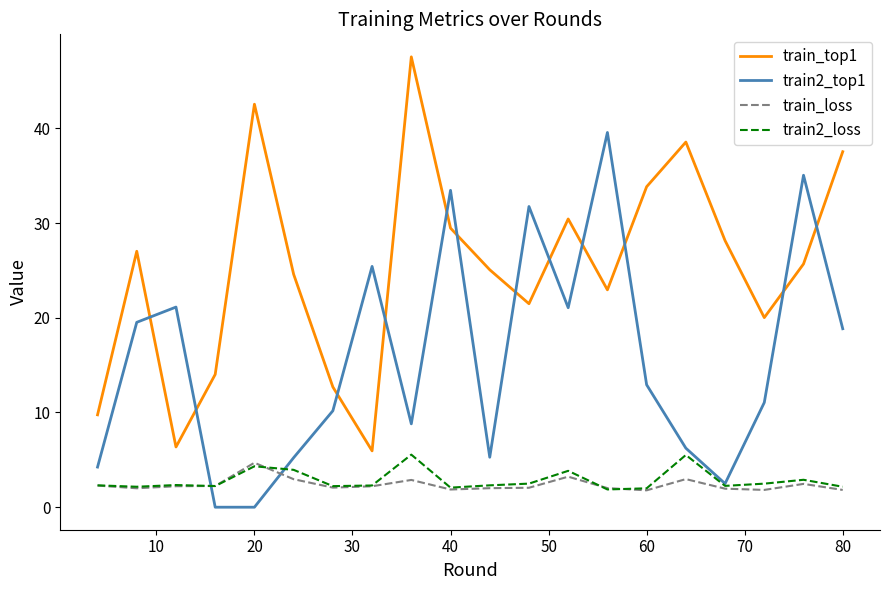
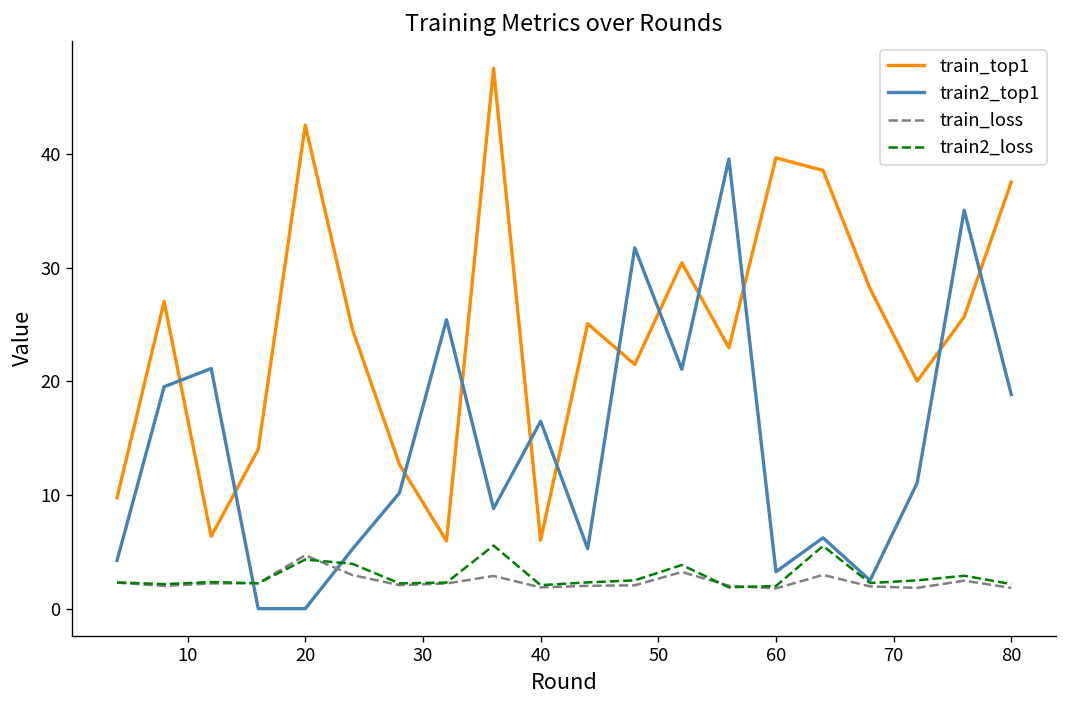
train_top1, 40: 29 -> 6
train2_top1, 40: 33 -> 16
train_top1, 60: 34 -> 40
train2_top1, 60: 13 -> 3
